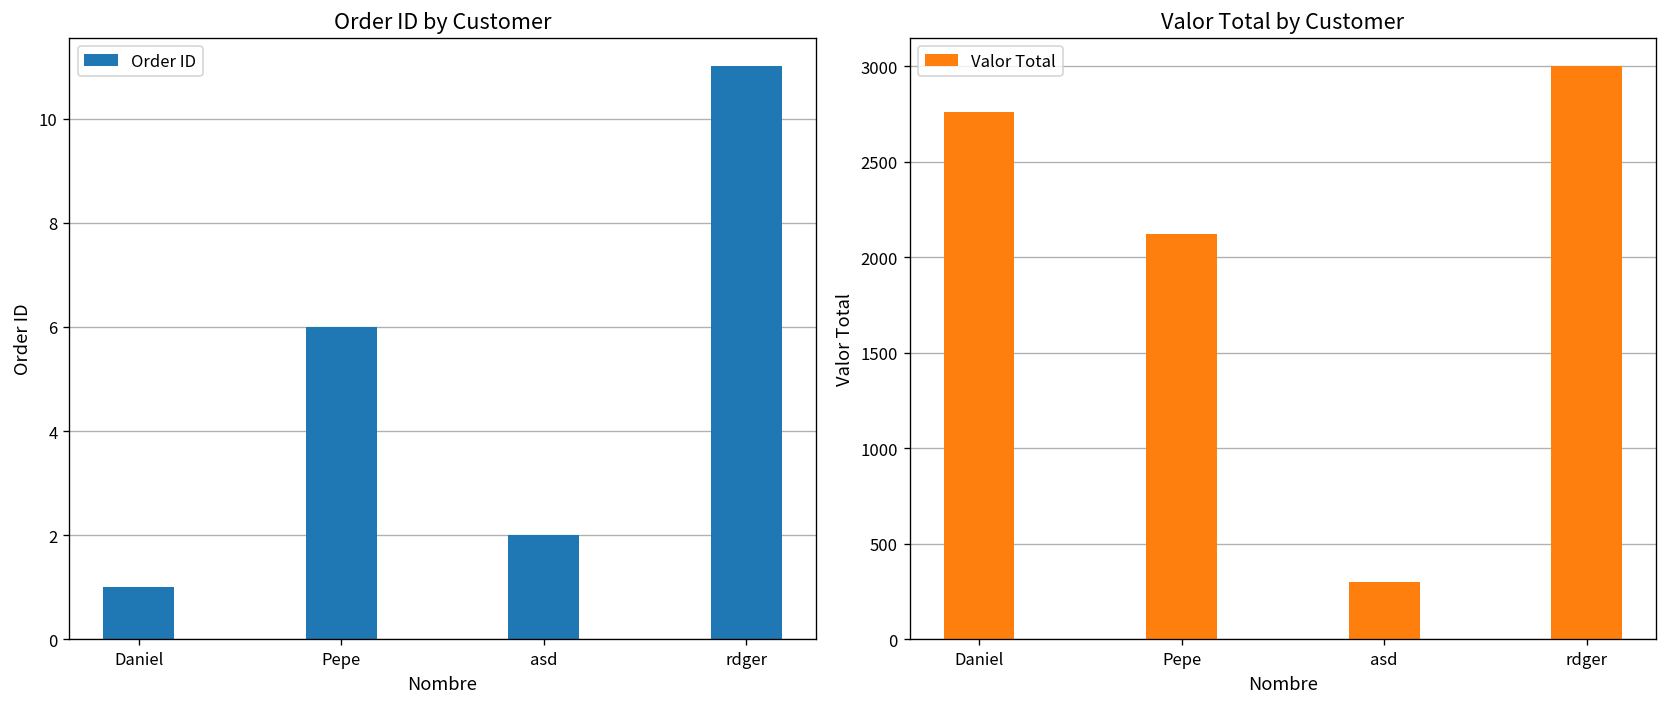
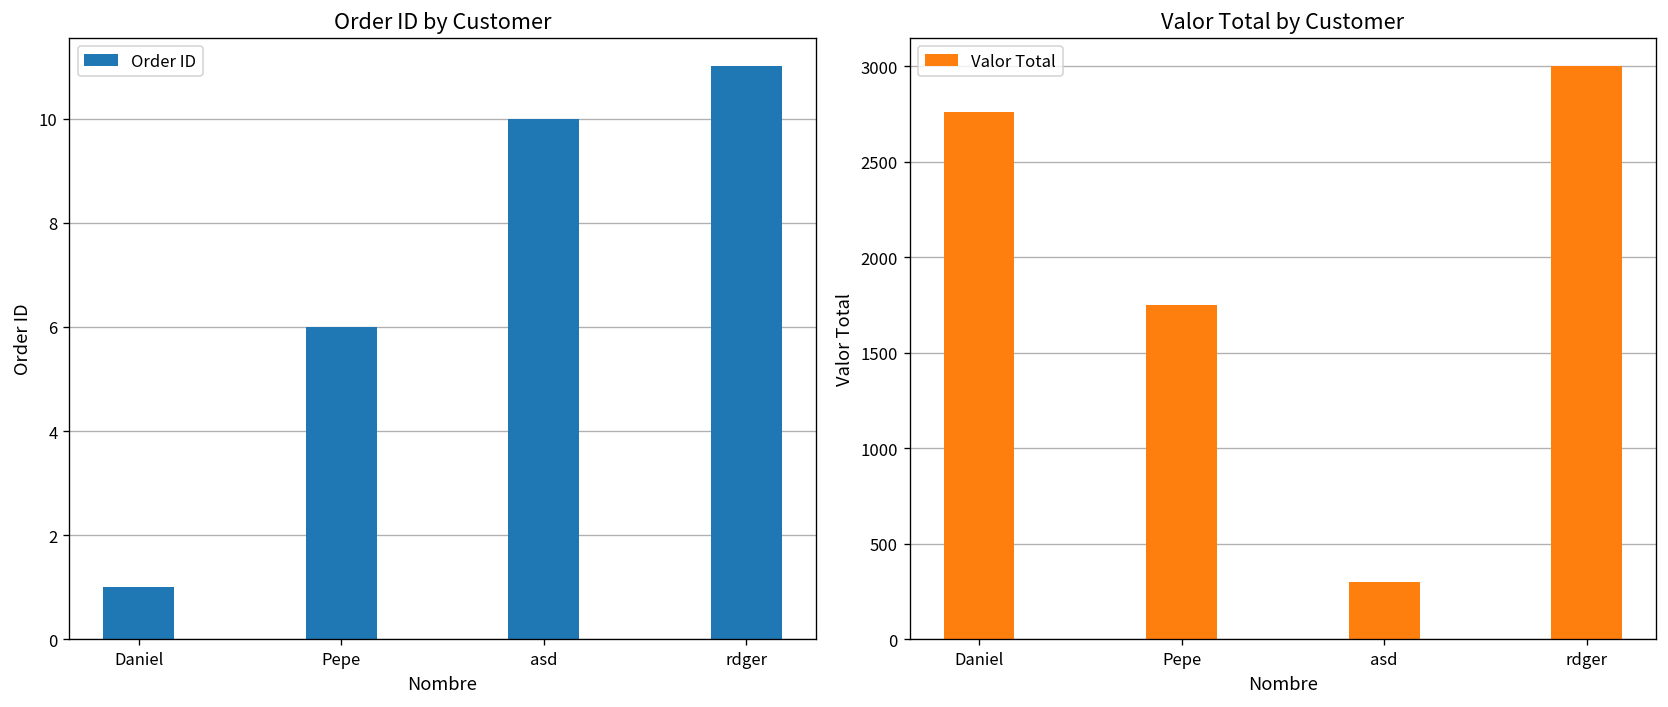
Order ID by Customer, asd: 2 -> 10
Valor Total by Customer, Pepe: 2120 -> 1750
